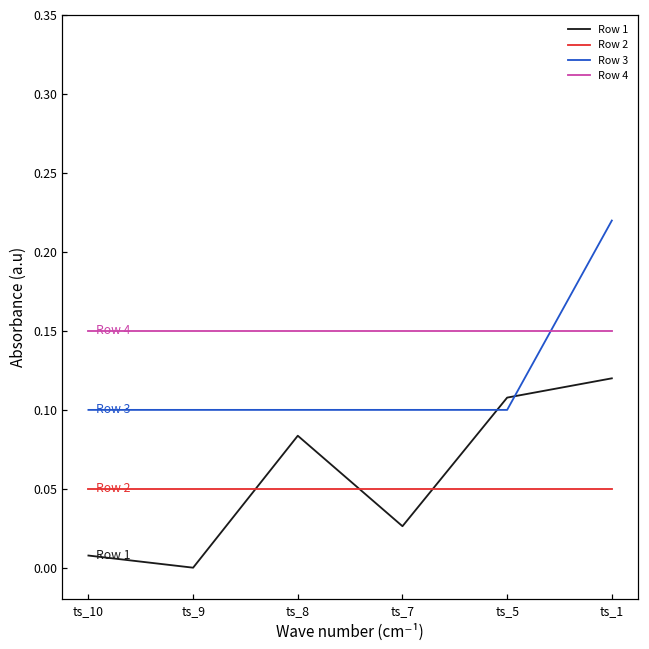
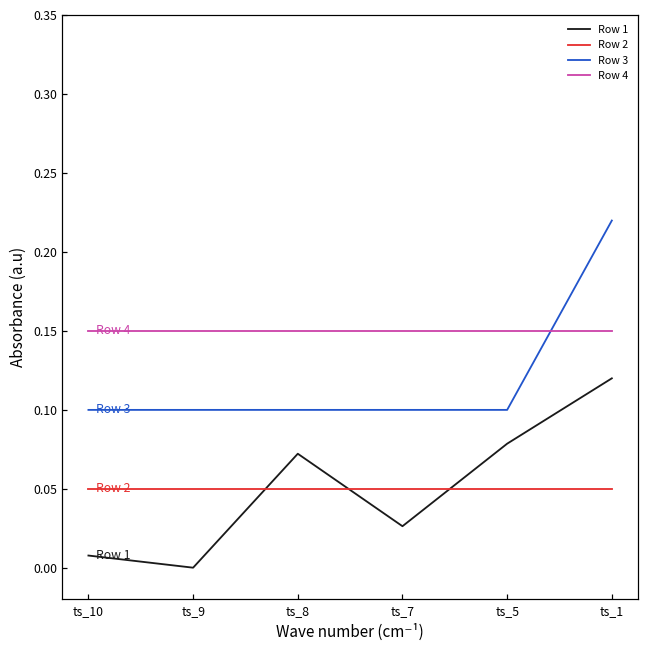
Row 1, ts_8: 0.084 -> 0.072
Row 1, ts_5: 0.108 -> 0.079
